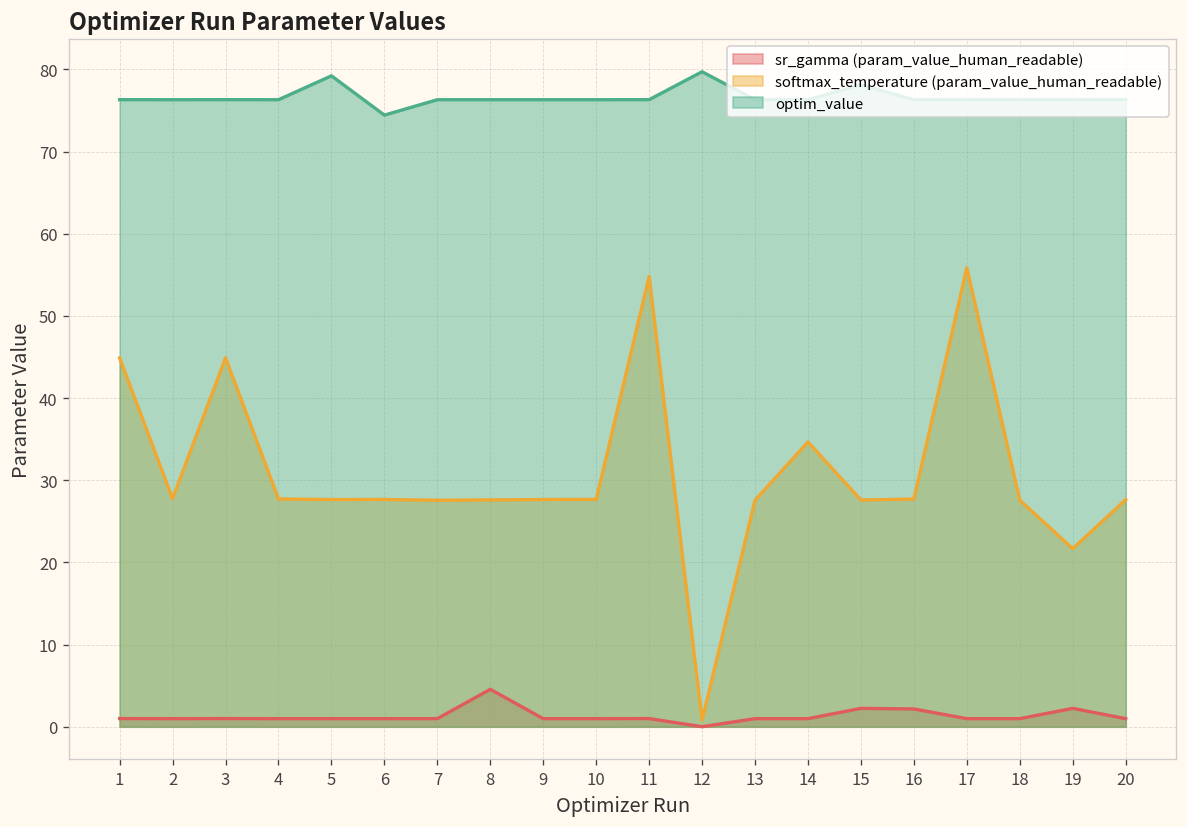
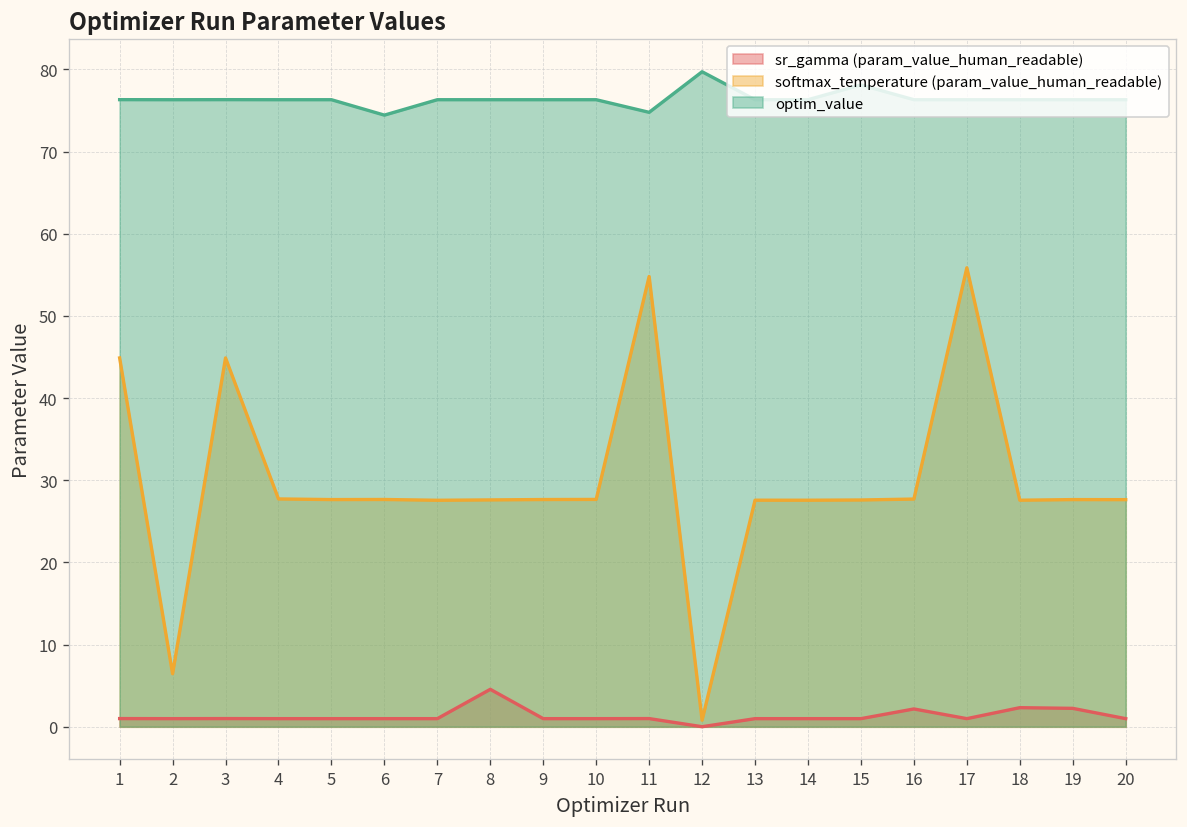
softmax_temperature (param_value_human_readable), 2: 28 -> 6
optim_value, 5: 79 -> 76
optim_value, 11: 76 -> 75
softmax_temperature (param_value_human_readable), 14: 35 -> 28
sr_gamma (param_value_human_readable), 15: 2 -> 1
sr_gamma (param_value_human_readable), 18: 1 -> 2
softmax_temperature (param_value_human_readable), 19: 22 -> 28
